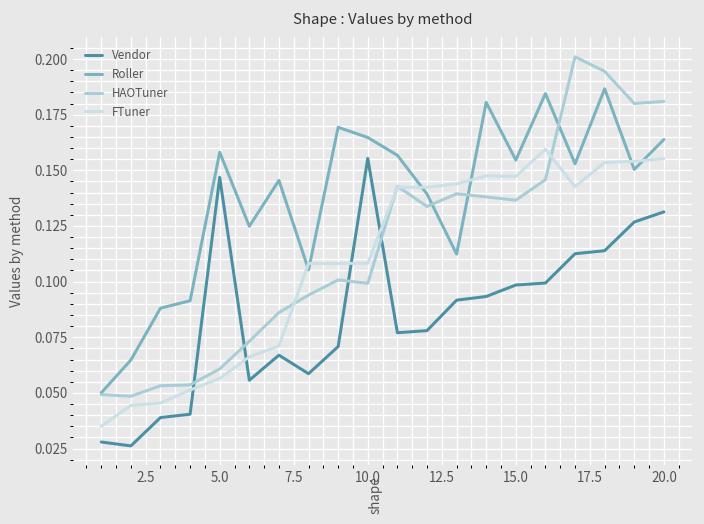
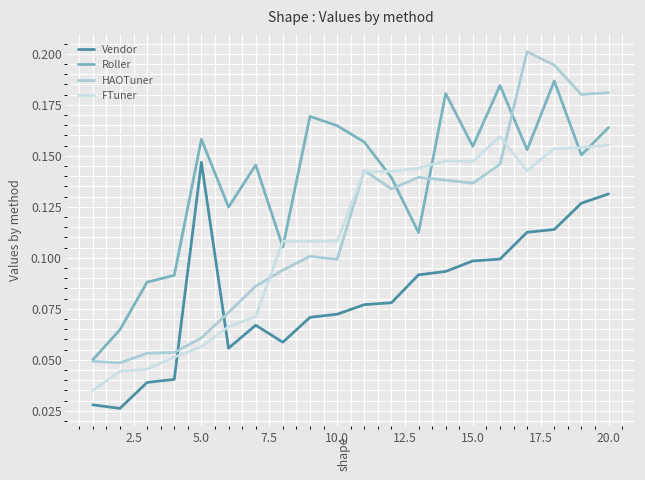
Vendor, 10.0: 0.155 -> 0.072
